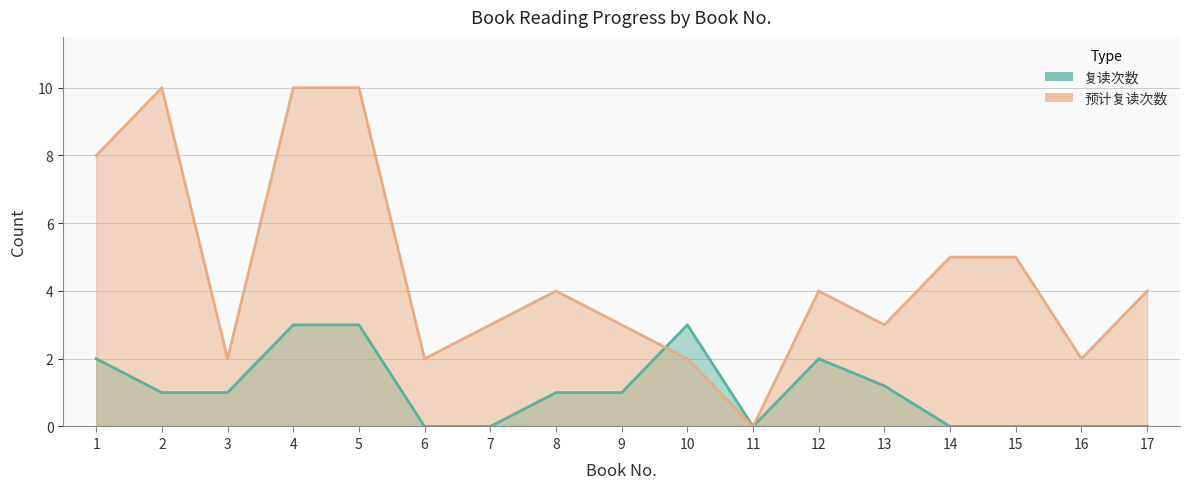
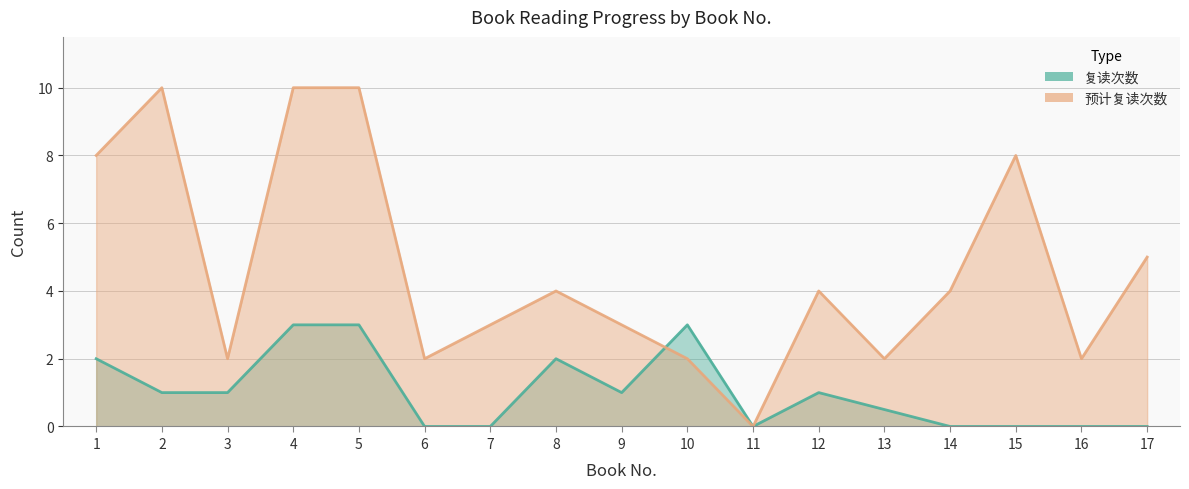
复读次数, 8: 1 -> 2
复读次数, 12: 2 -> 1
复读次数, 13: 1.2 -> 0.5
预计复读次数, 13: 3 -> 2
预计复读次数, 14: 5 -> 4
预计复读次数, 15: 5 -> 8
预计复读次数, 17: 4 -> 5
